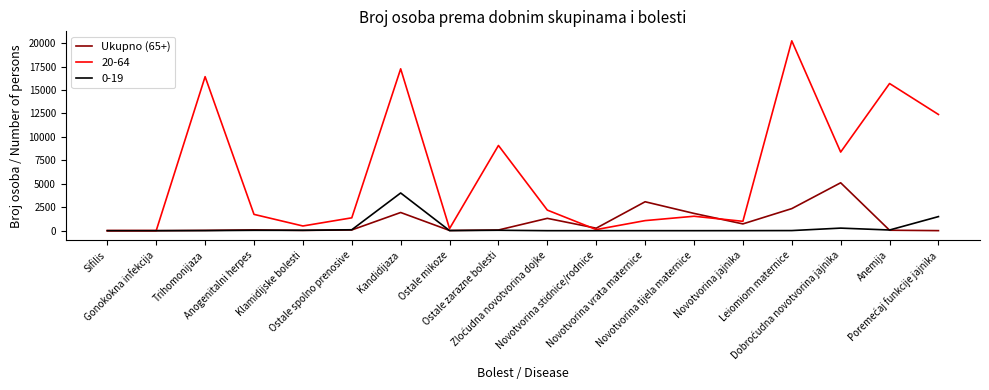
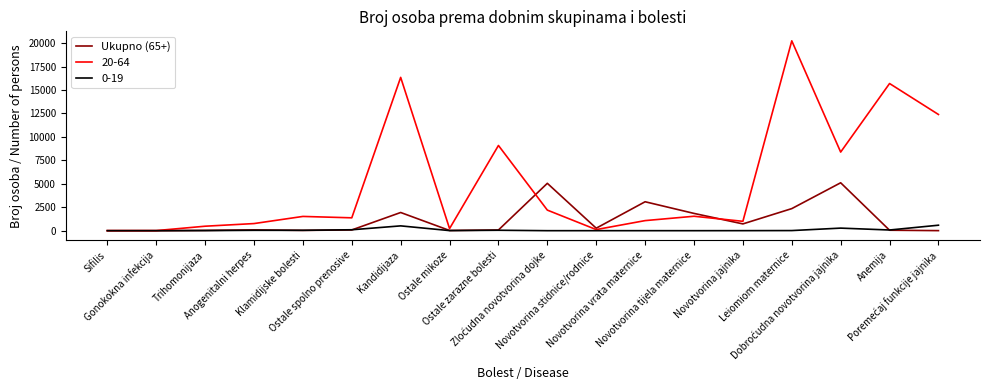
20-64, Trihomonijaza: 16000 -> 0
20-64, Anogenitalni herpes: 2000 -> 1000
20-64, Klamidijske bolesti: 1000 -> 2000
20-64, Kandidijaza: 17000 -> 16000
0-19, Kandidijaza: 4000 -> 1000
Ukupno (65+), Zloćudna novotvorina dojke: 1000 -> 5000
0-19, Poremećaj funkcije jajnika: 2000 -> 1000
